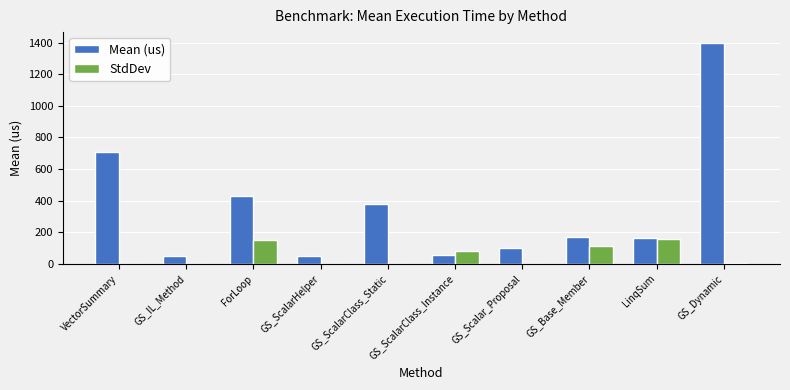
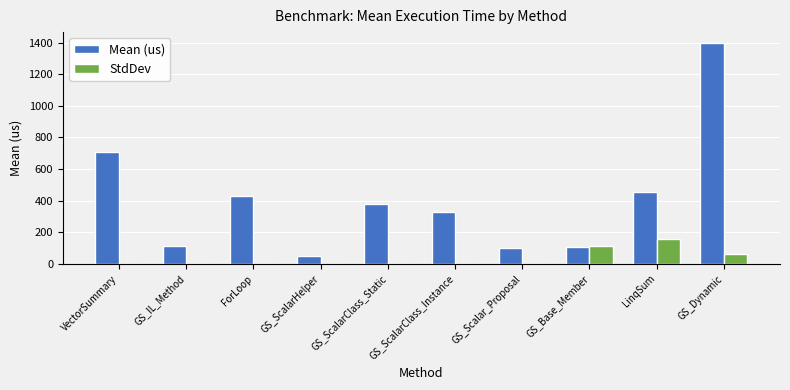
Mean (us), GS_IL_Method: 50 -> 120
StdDev, ForLoop: 150 -> 0
Mean (us), GS_ScalarClass_Instance: 50 -> 330
StdDev, GS_ScalarClass_Instance: 80 -> 0
Mean (us), GS_Base_Member: 170 -> 110
Mean (us), LinqSum: 160 -> 450
StdDev, GS_Dynamic: 0 -> 60
